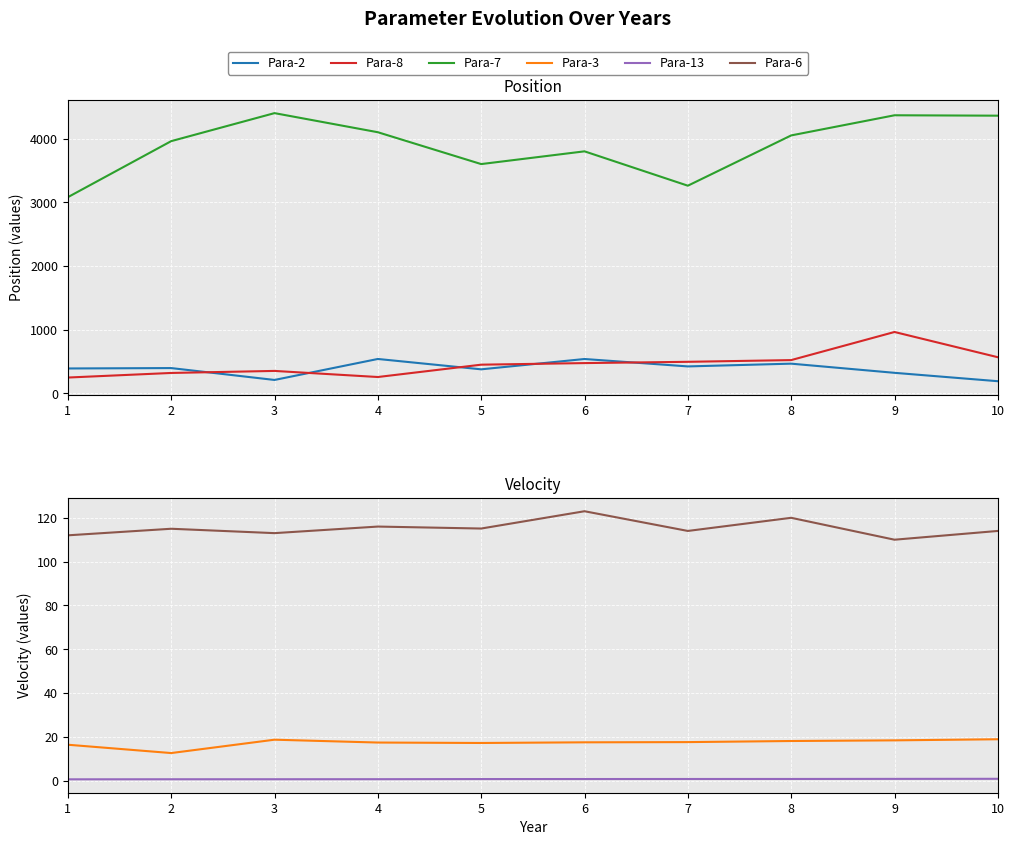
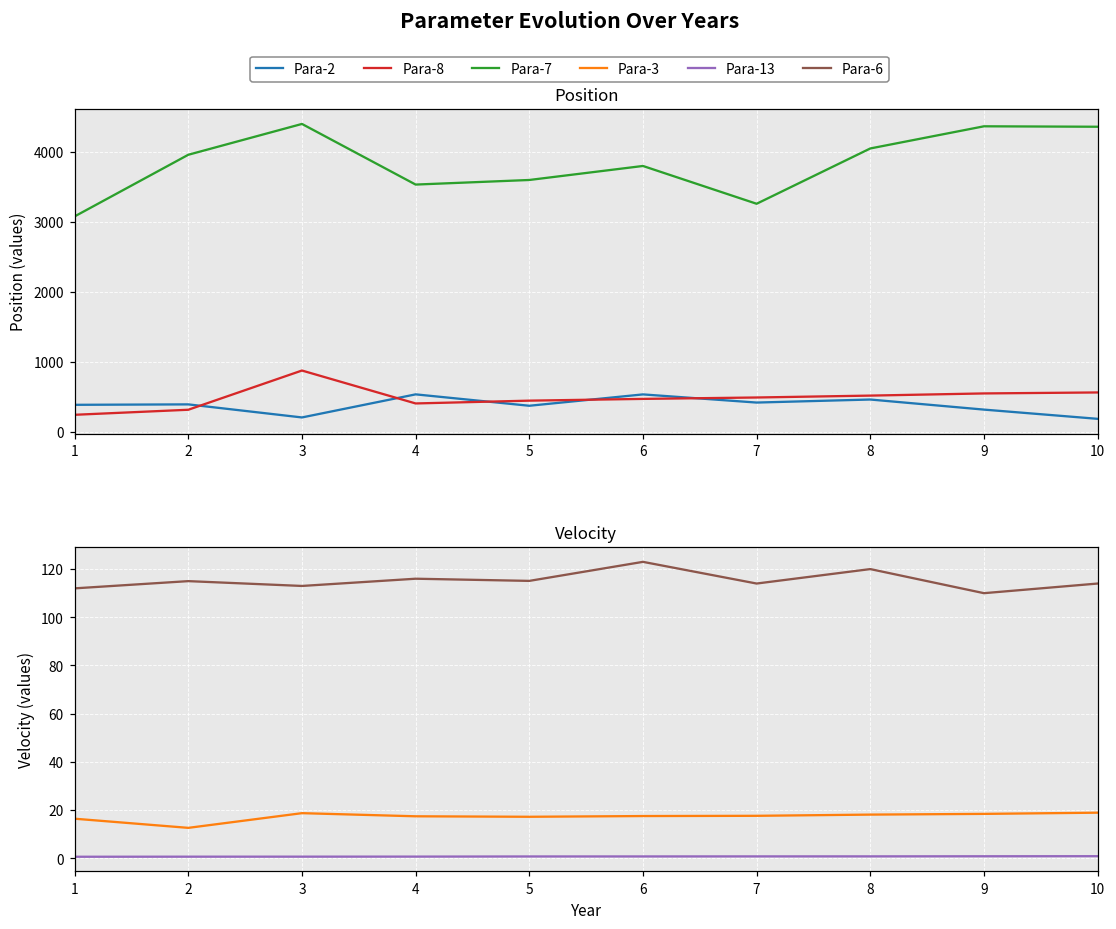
Position, Para-8, 3: 400 -> 900
Position, Para-8, 4: 300 -> 400
Position, Para-7, 4: 4100 -> 3500
Position, Para-8, 9: 1000 -> 600
